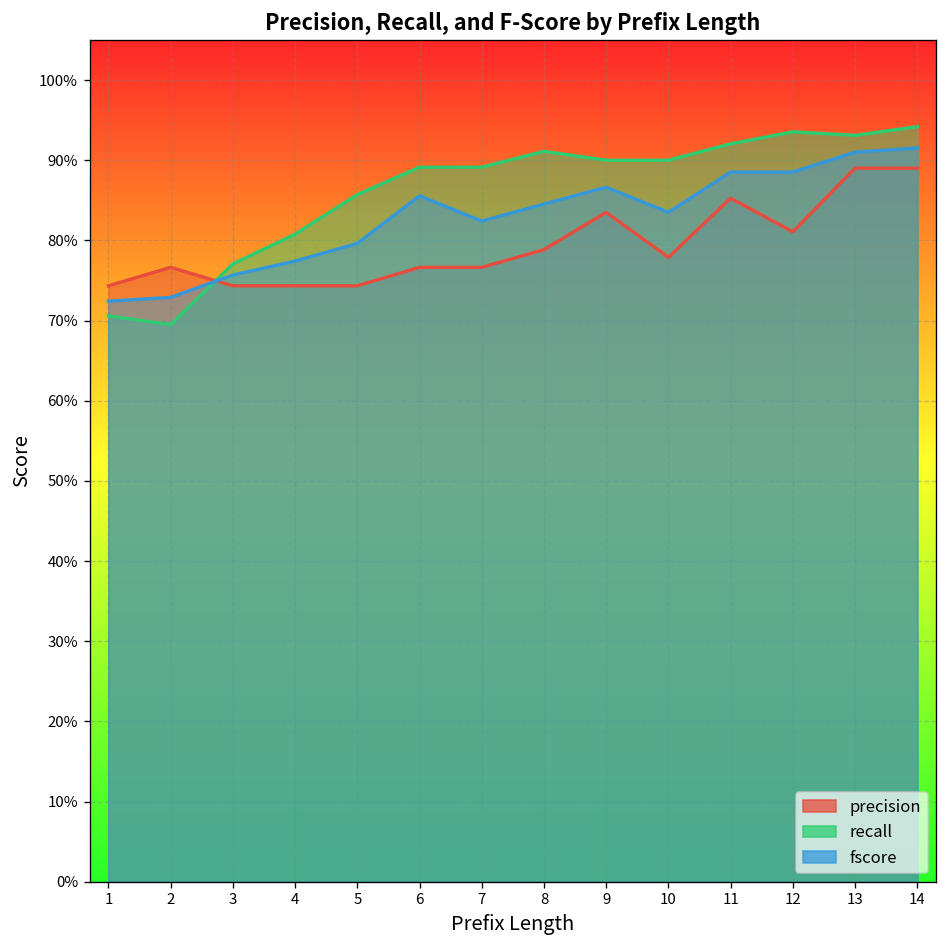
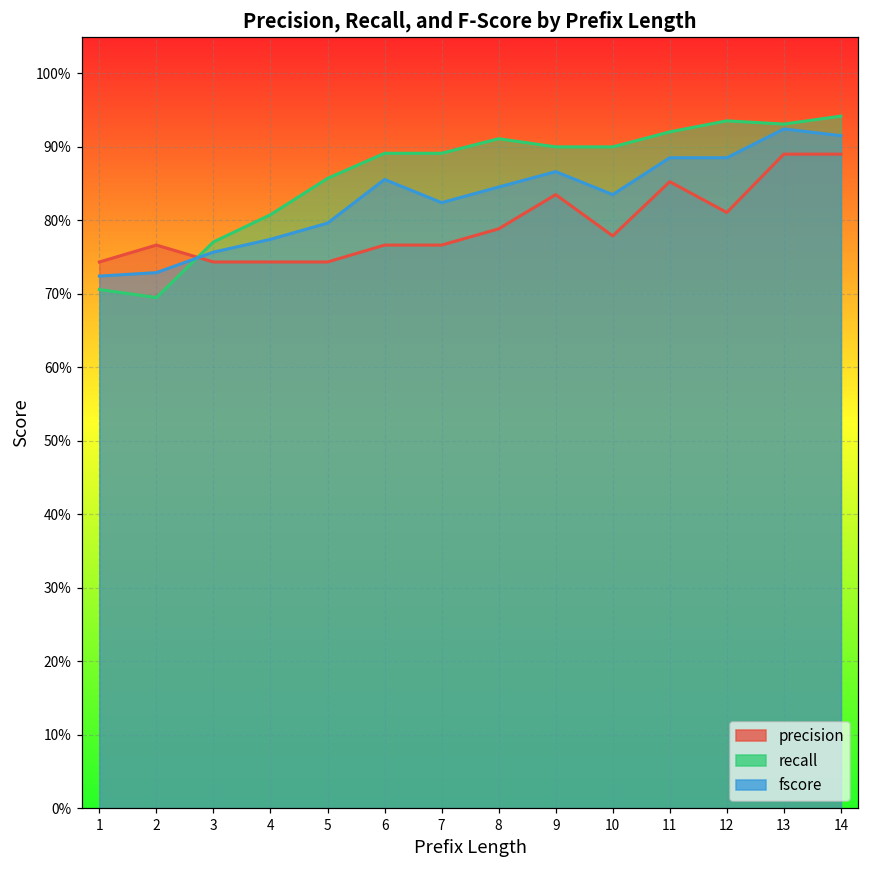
fscore, 13: 91% -> 92%
